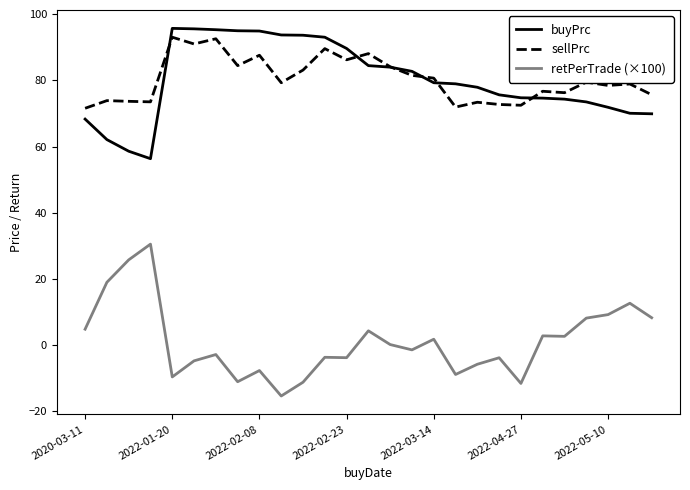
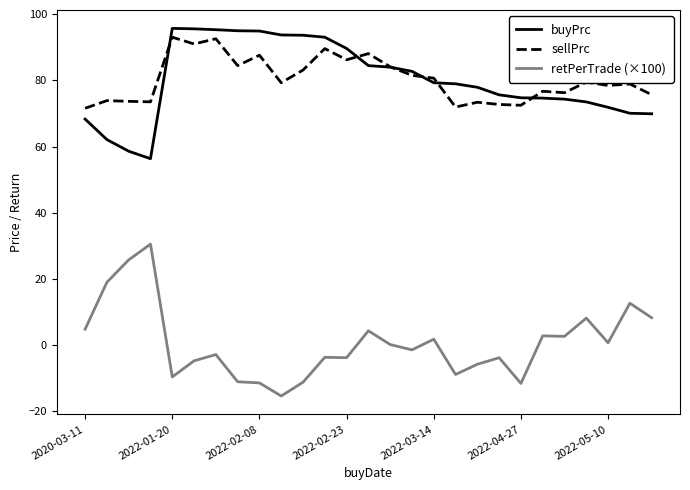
retPerTrade (×100), 2022-02-08: -8 -> -11
retPerTrade (×100), 2022-05-10: 9 -> 1
